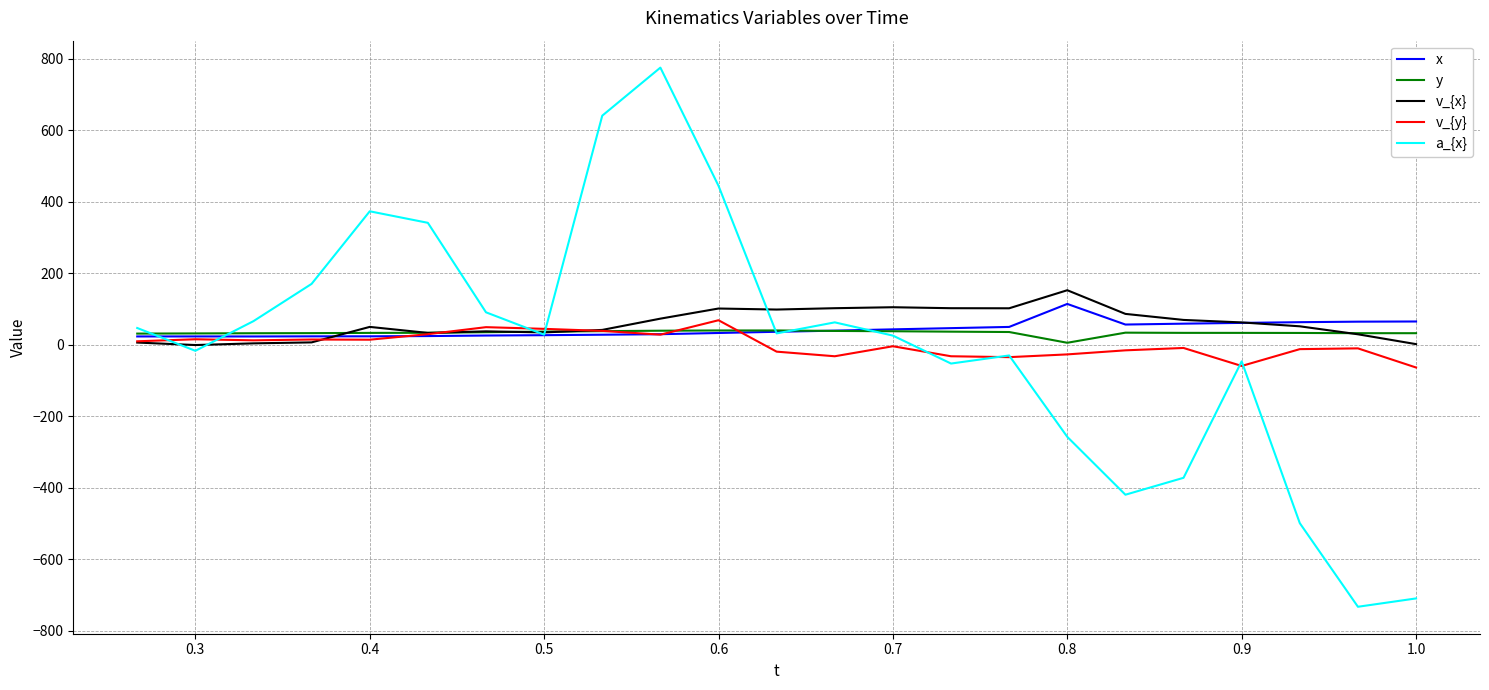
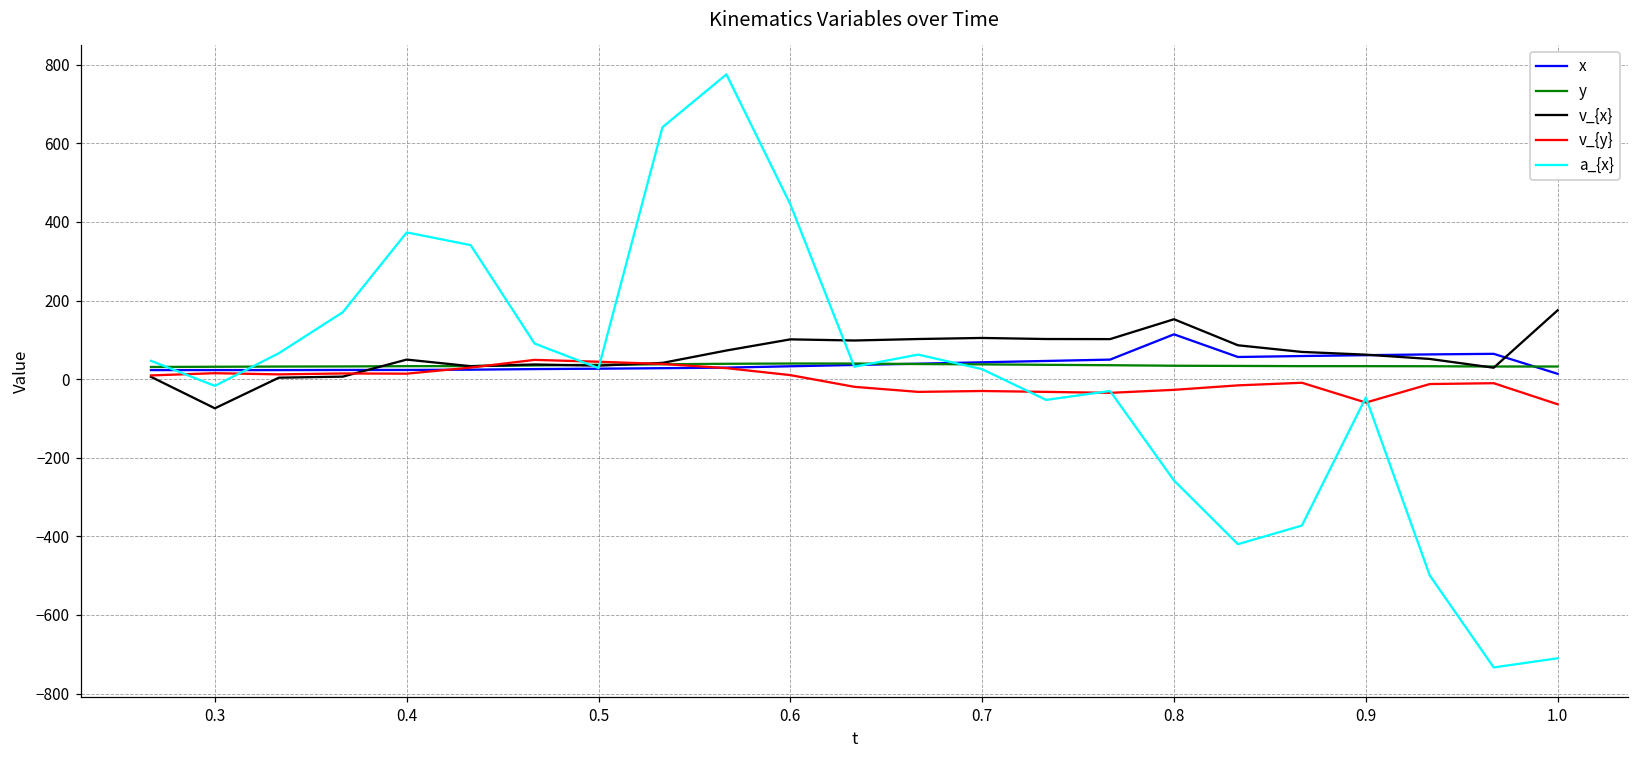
v_{x}, 0.3: 0 -> -70
v_{y}, 0.6: 70 -> 10
v_{y}, 0.7: 0 -> -30
y, 0.8: 10 -> 30
x, 1.0: 60 -> 10
v_{x}, 1.0: 0 -> 180
